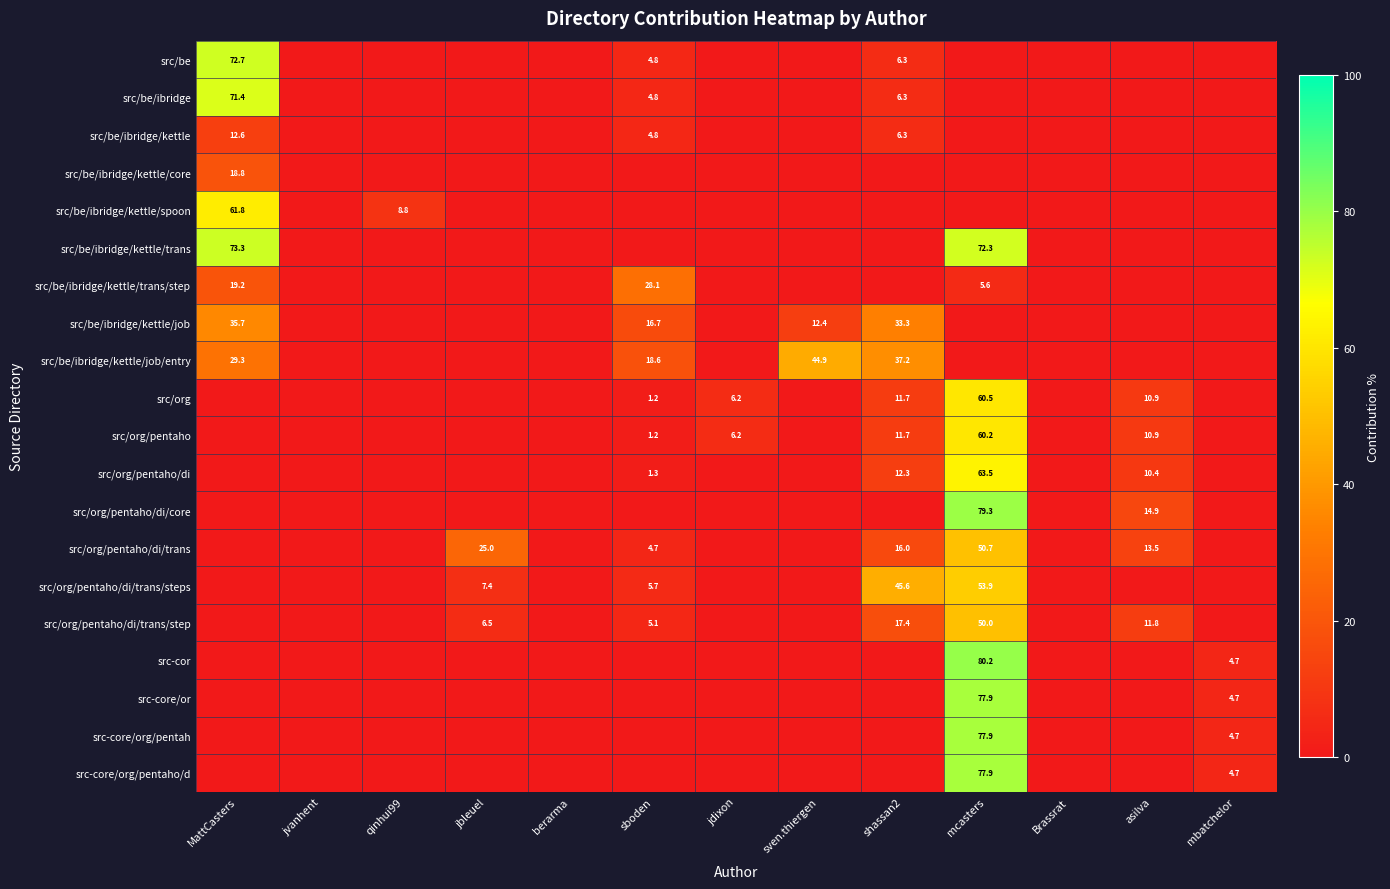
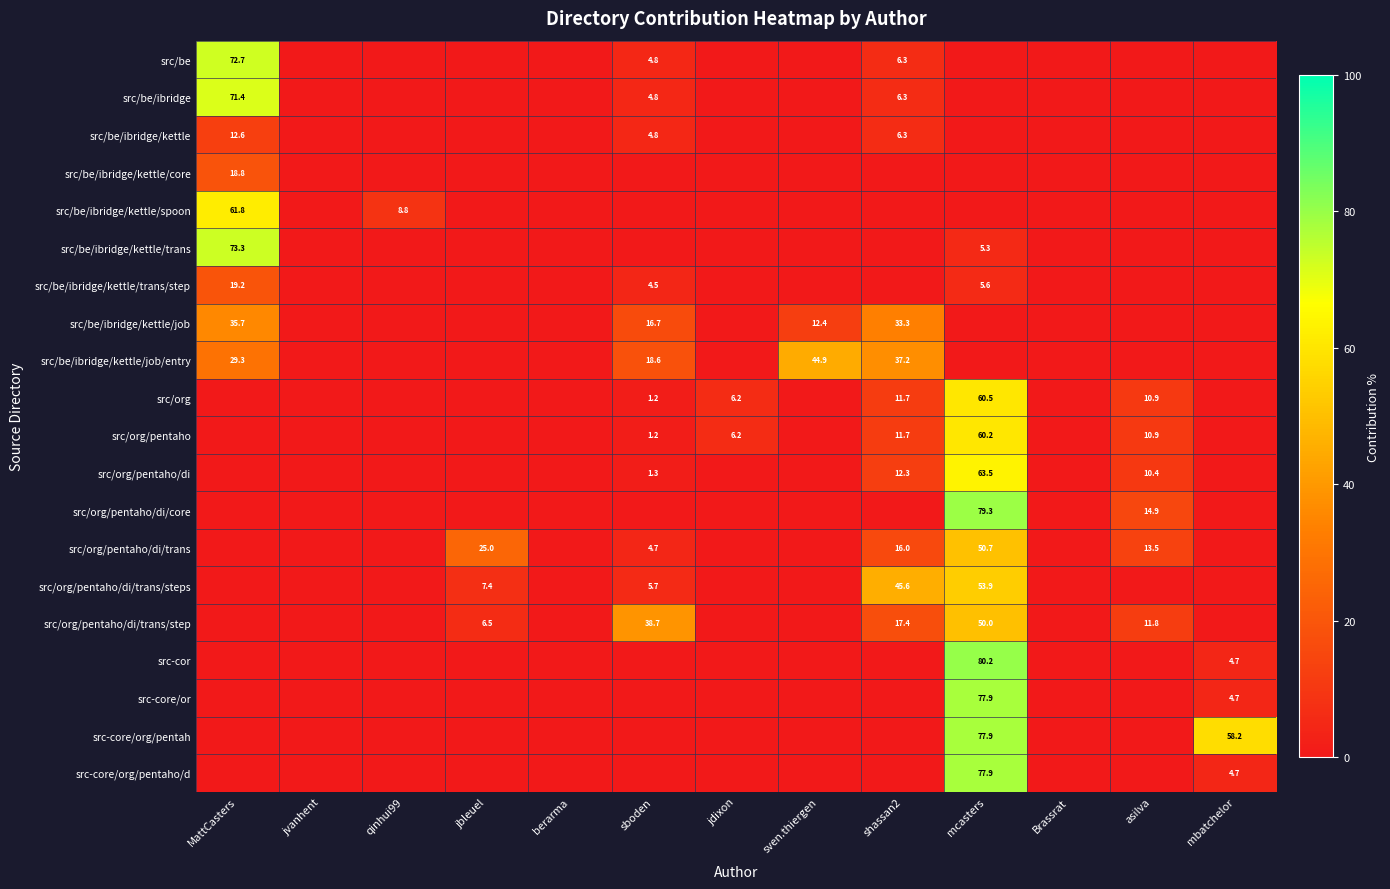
src/be/ibridge/kettle/trans, mcasters: 72.3 -> 5.3
src/be/ibridge/kettle/trans/step, sboden: 28.1 -> 4.5
src/org/pentaho/di/trans/step, sboden: 5.1 -> 38.7
src-core/org/pentah, mbatchelor: 4.7 -> 58.2
